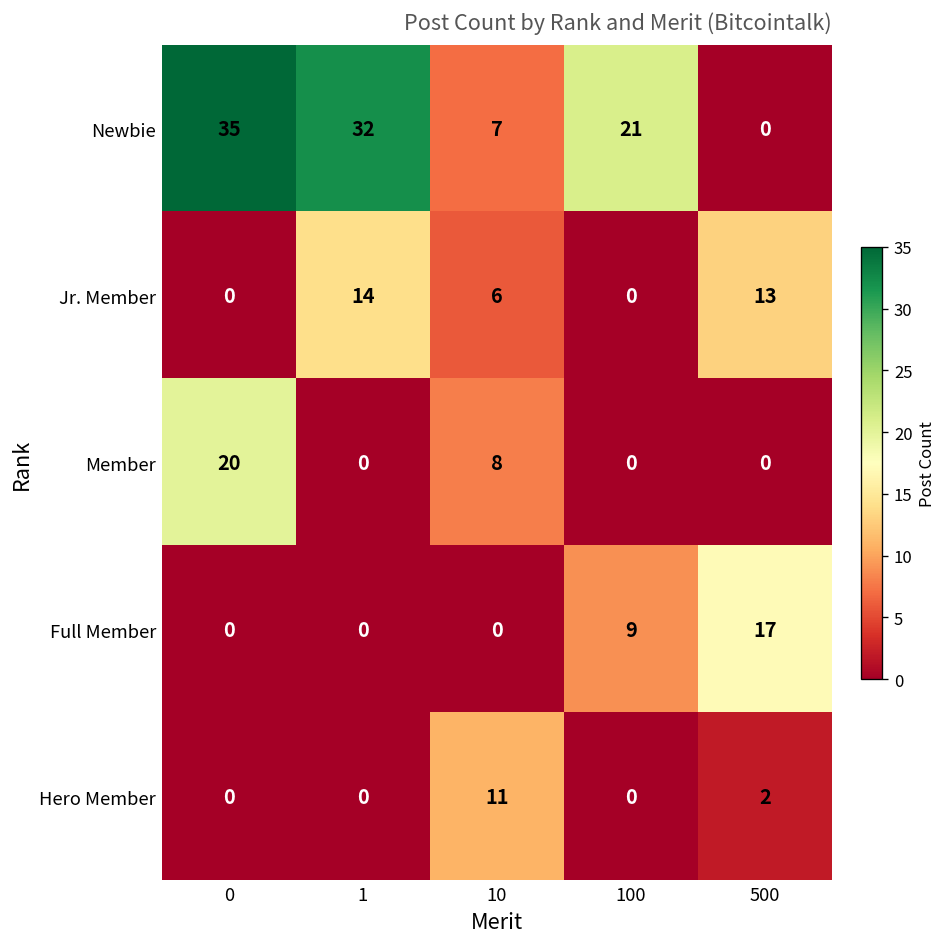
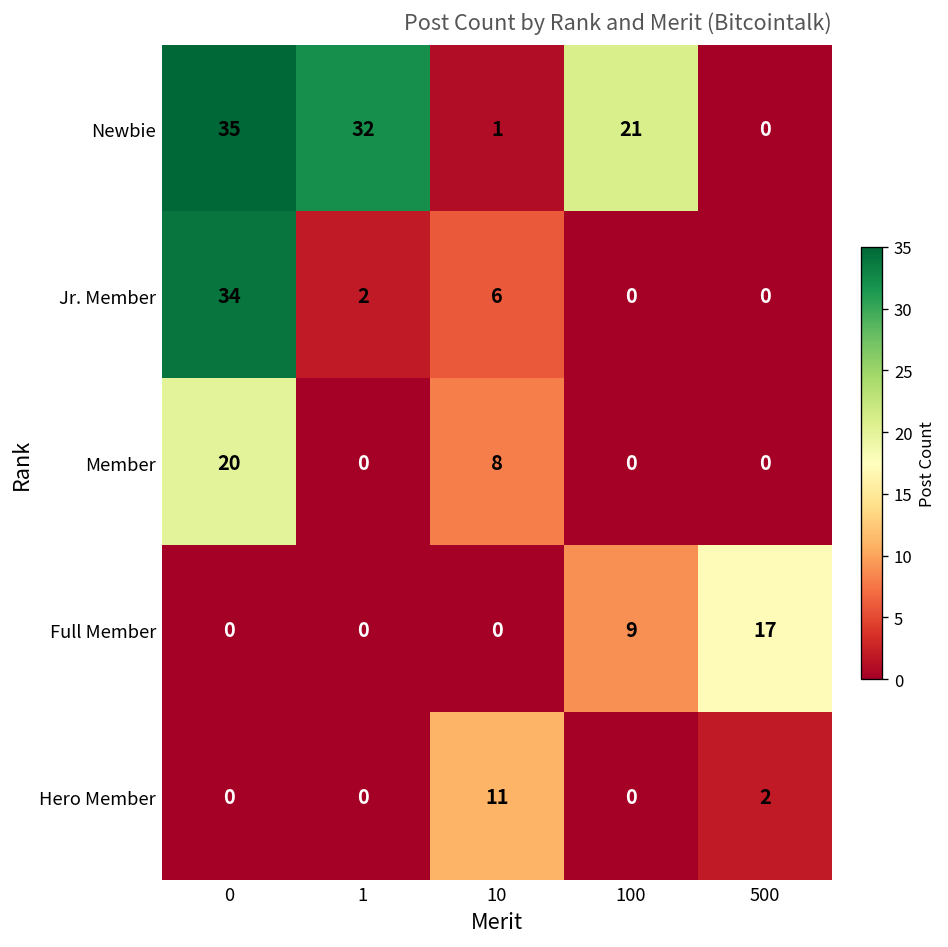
Newbie, 10: 7 -> 1
Jr. Member, 0: 0 -> 34
Jr. Member, 1: 14 -> 2
Jr. Member, 500: 13 -> 0
